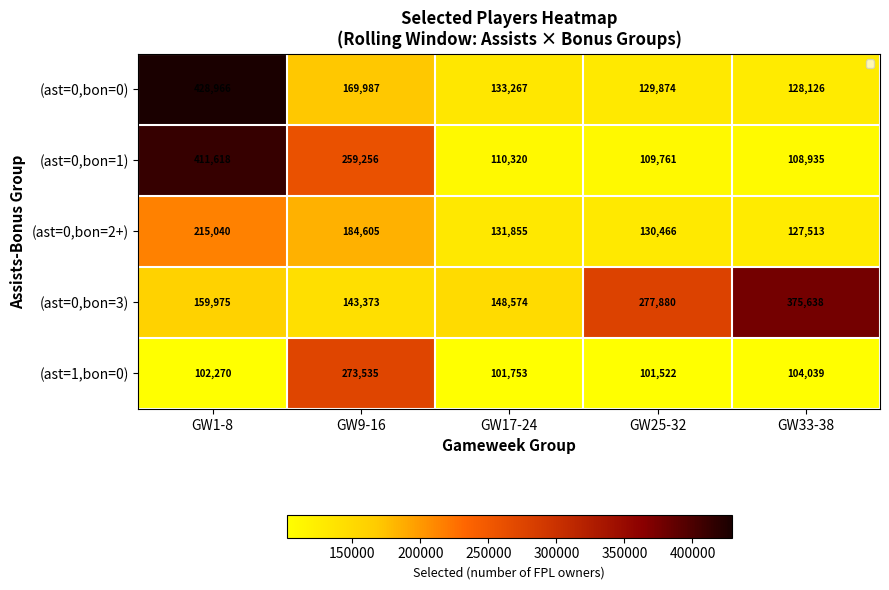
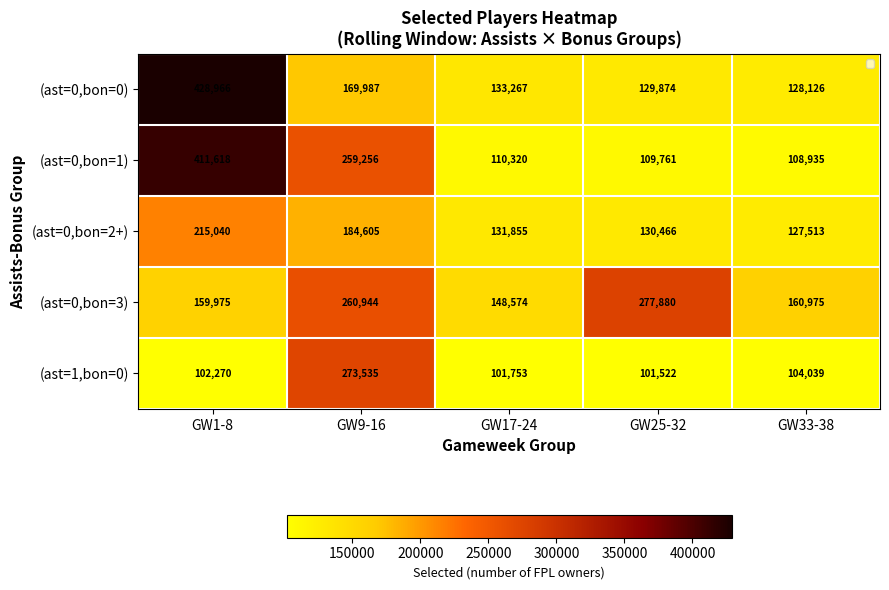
(ast=0,bon=3), GW9-16: 143,373 -> 260,944
(ast=0,bon=3), GW33-38: 375,638 -> 160,975
